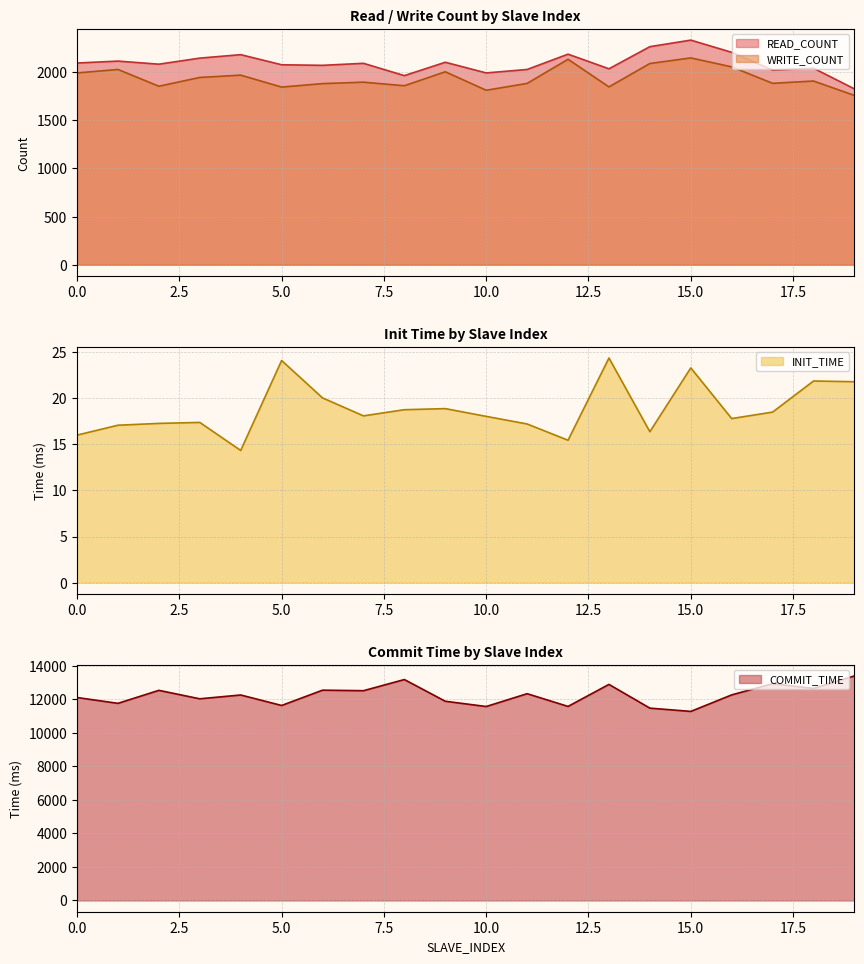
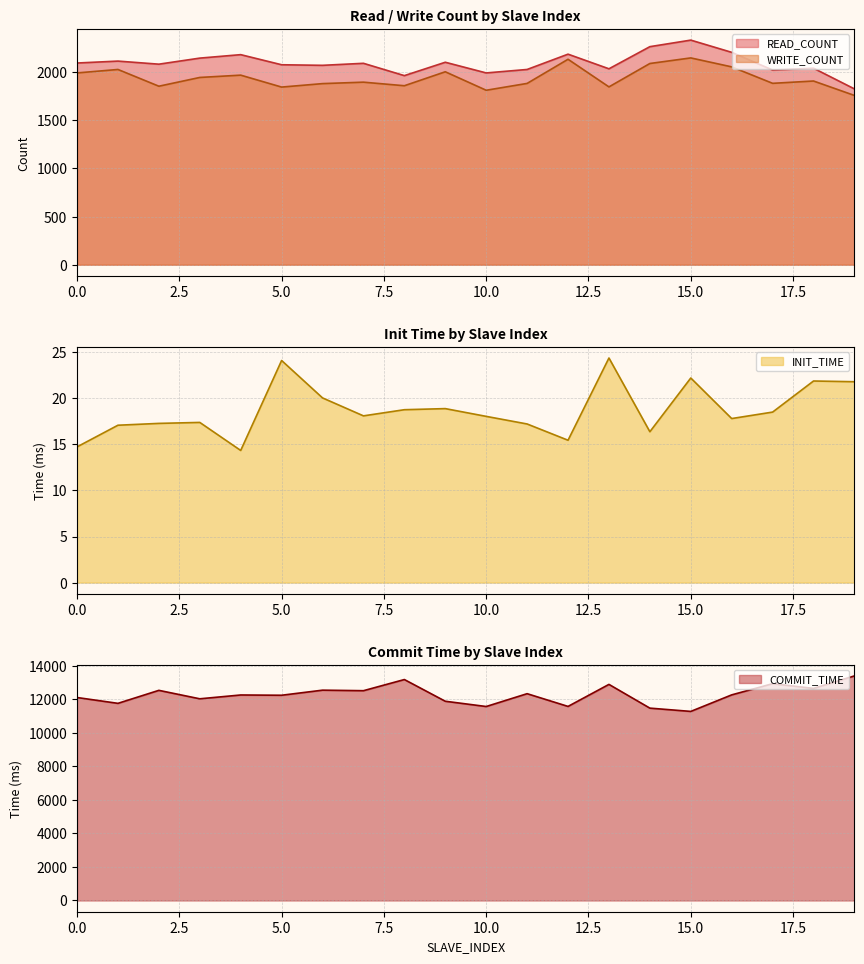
Init Time by Slave Index, 0.0: 16 -> 15
Init Time by Slave Index, 15.0: 23 -> 22
Commit Time by Slave Index, 5.0: 11600 -> 12200
